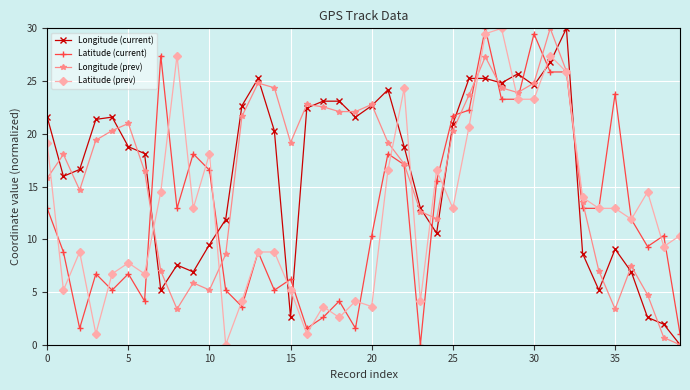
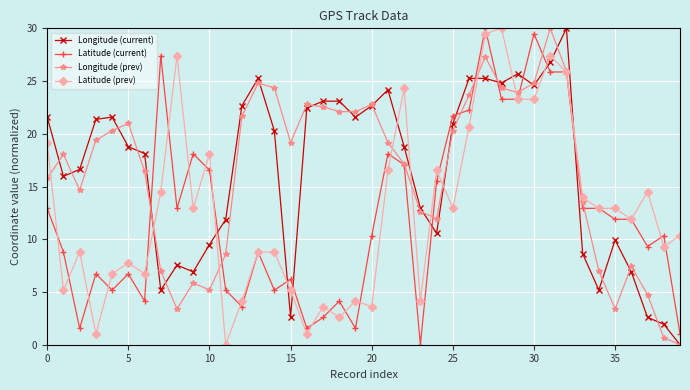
Longitude (current), 35: 9.1 -> 9.9
Latitude (current), 35: 23.8 -> 11.9
